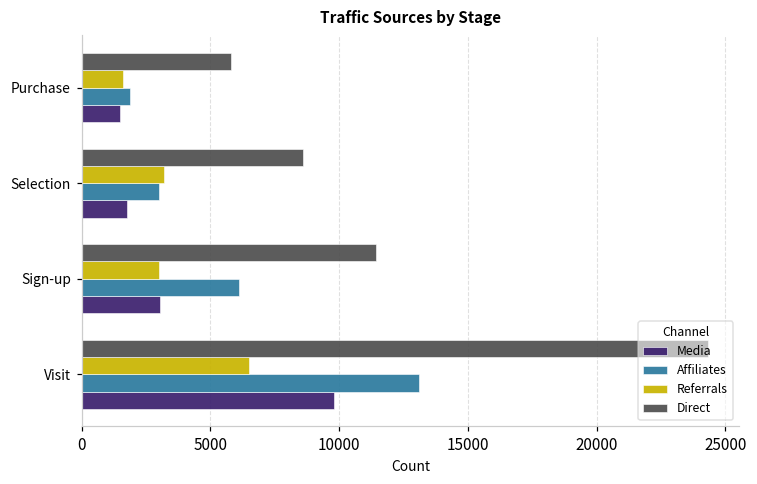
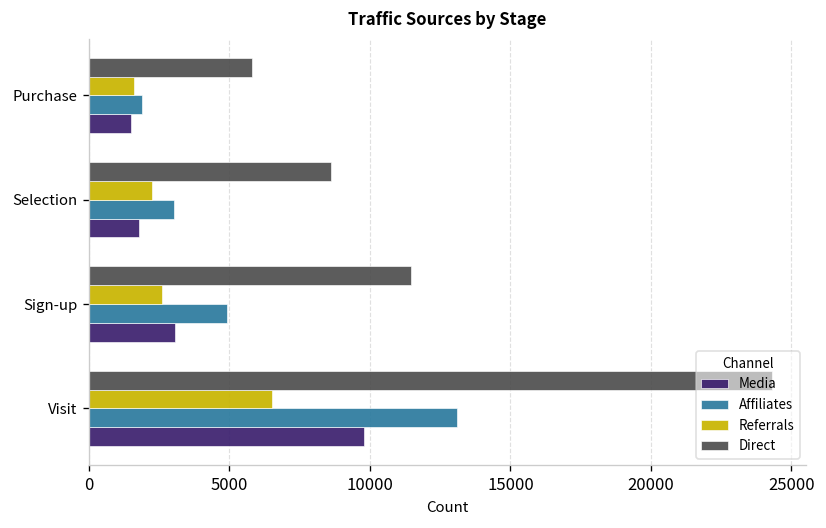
Referrals, Selection: 3200 -> 2200
Referrals, Sign-up: 3000 -> 2600
Affiliates, Sign-up: 6100 -> 4900
